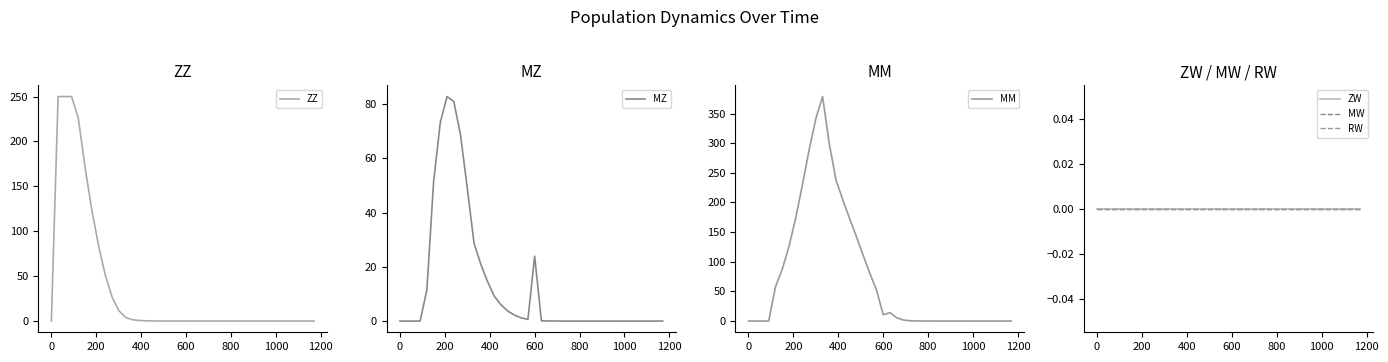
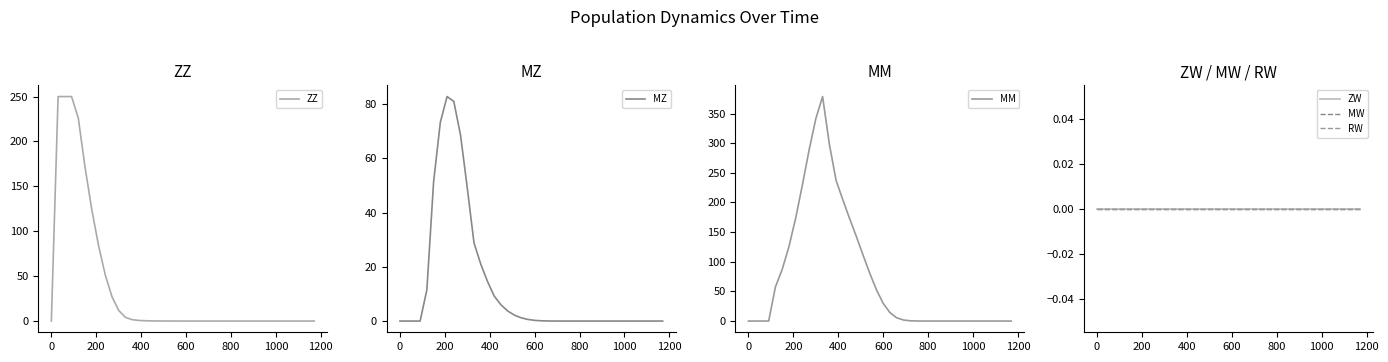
MZ, 600: 24 -> 0
MM, 600: 10 -> 30
